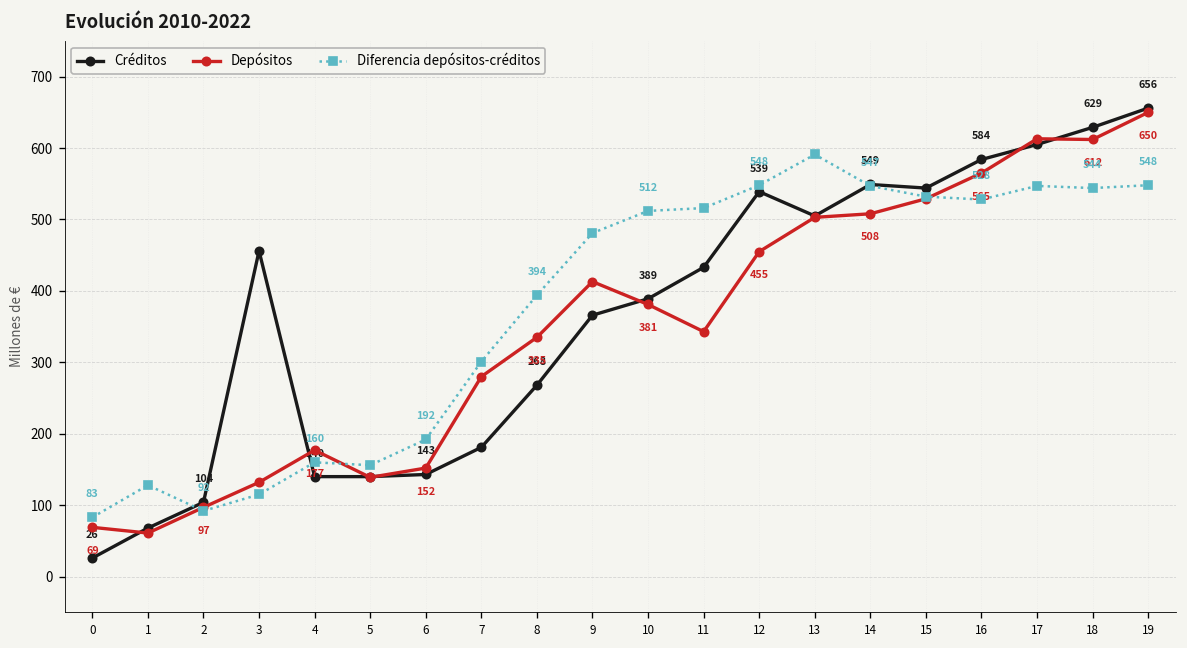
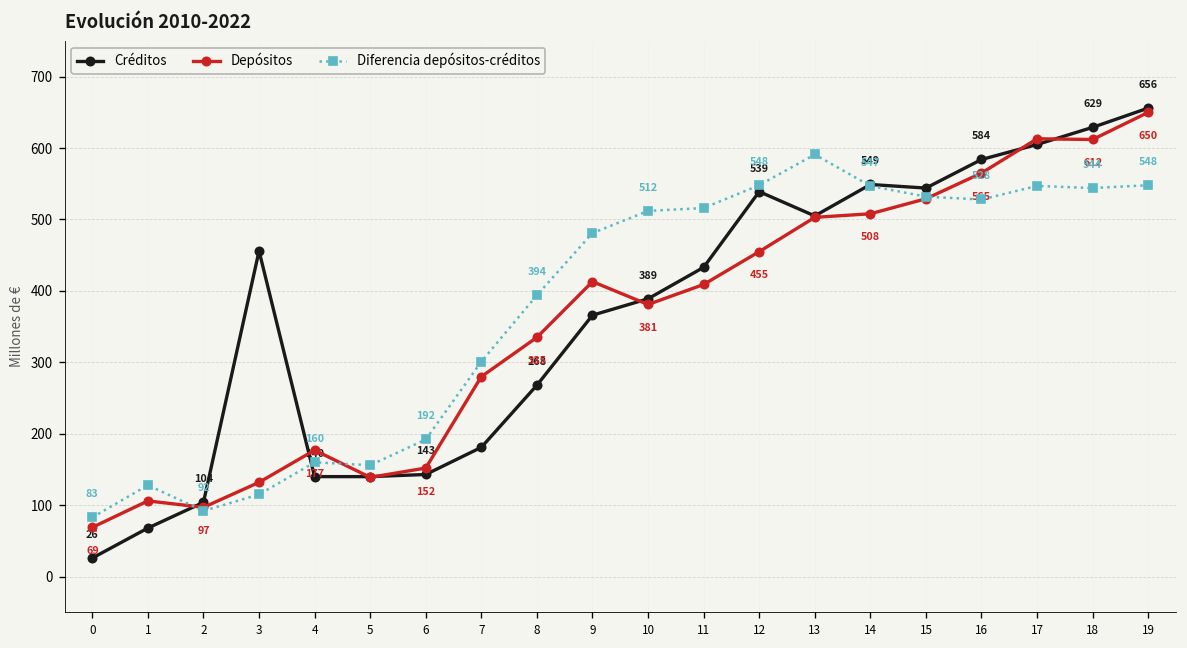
Depósitos, 1: 60 -> 110
Depósitos, 11: 340 -> 410
